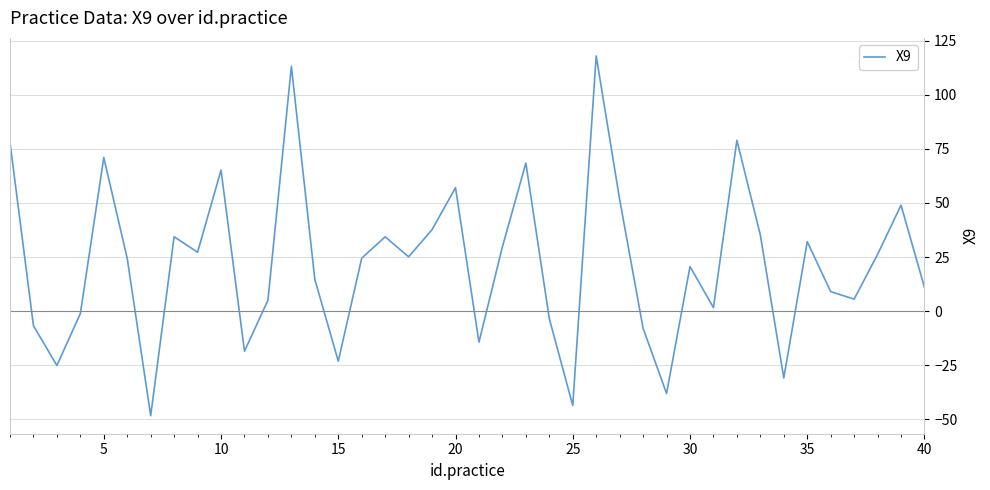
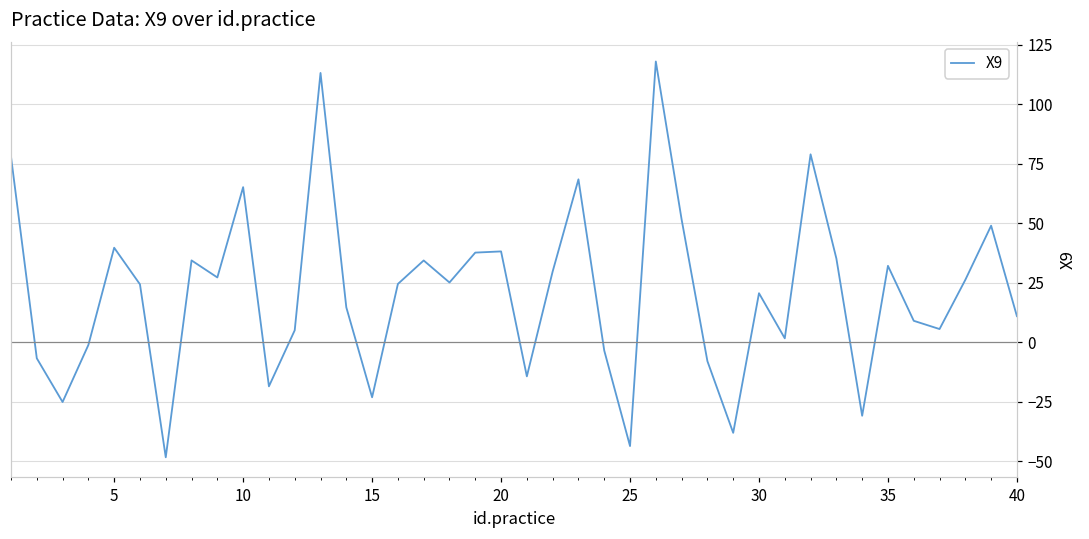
5: 71 -> 40
20: 57 -> 38
